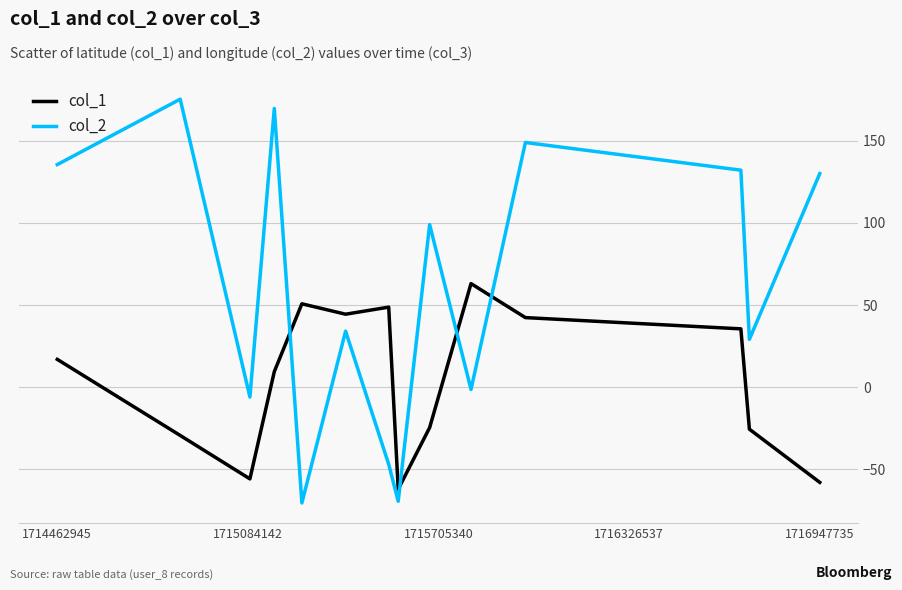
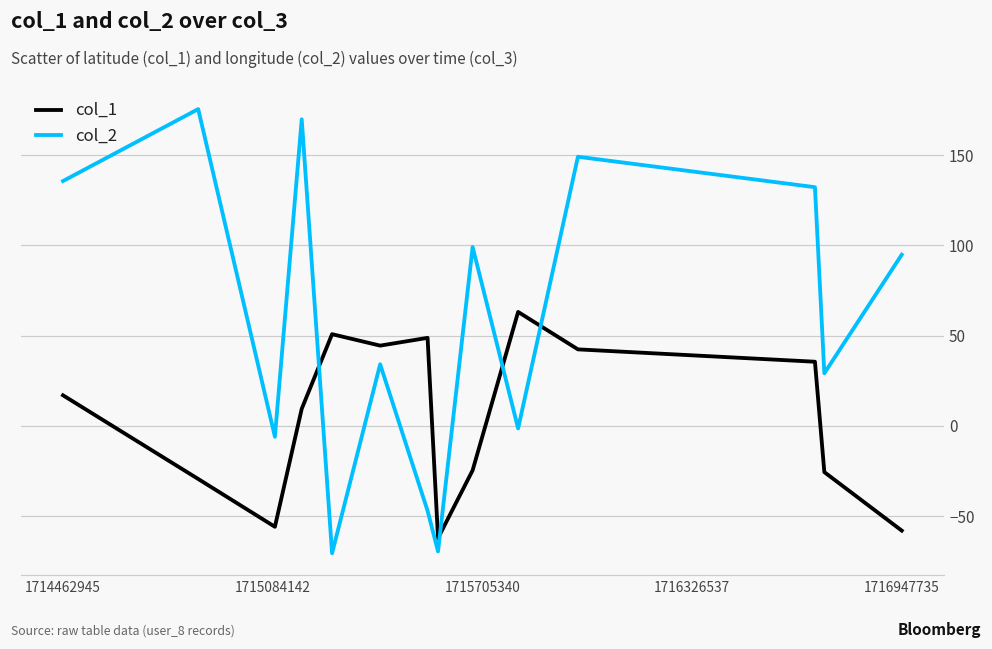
col_2, 1716947735: 130 -> 95
